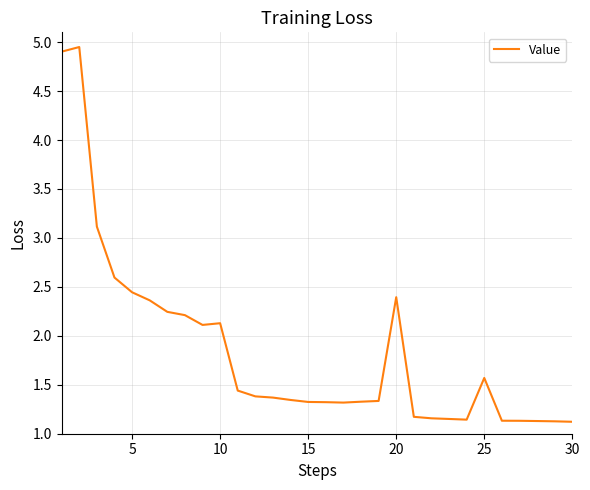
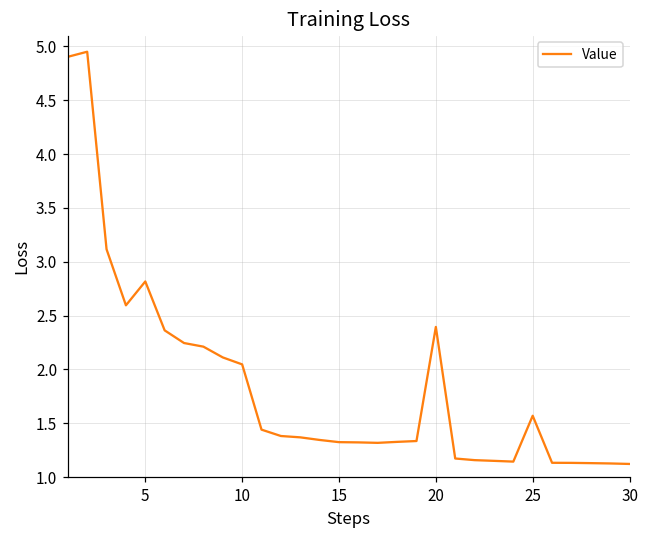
5: 2.4 -> 2.8
10: 2.1 -> 2.0
